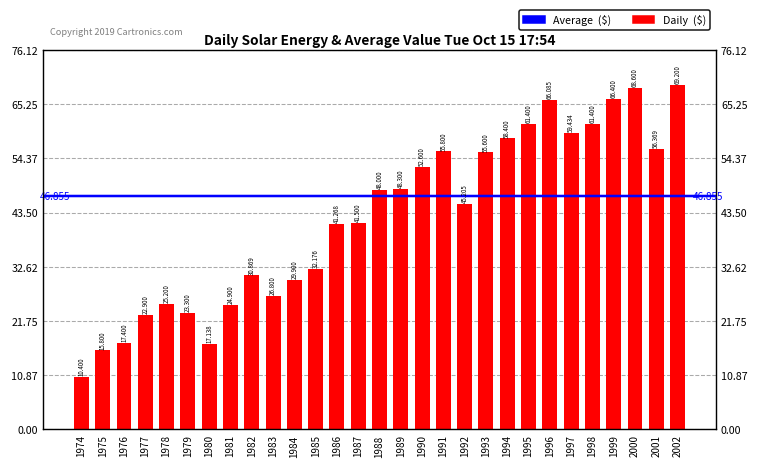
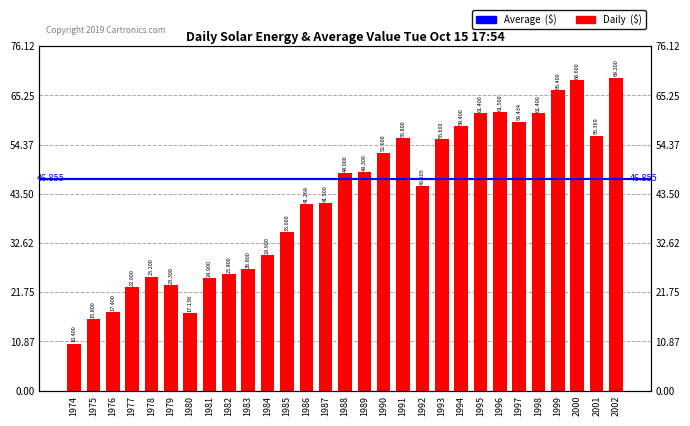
1982: 30.869 -> 25.800
1985: 32.176 -> 35.000
1996: 66.085 -> 61.500
